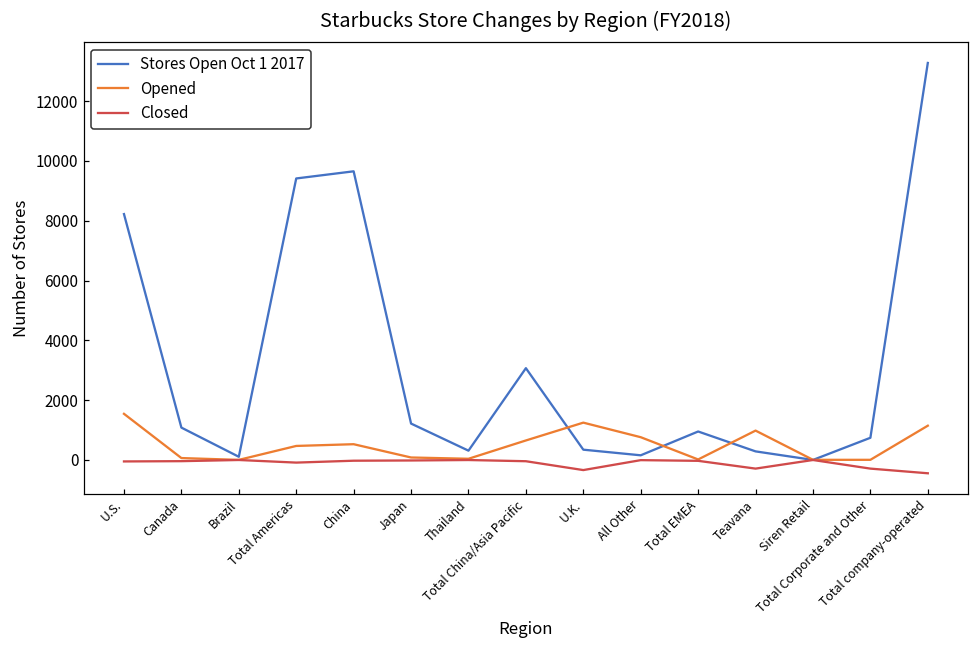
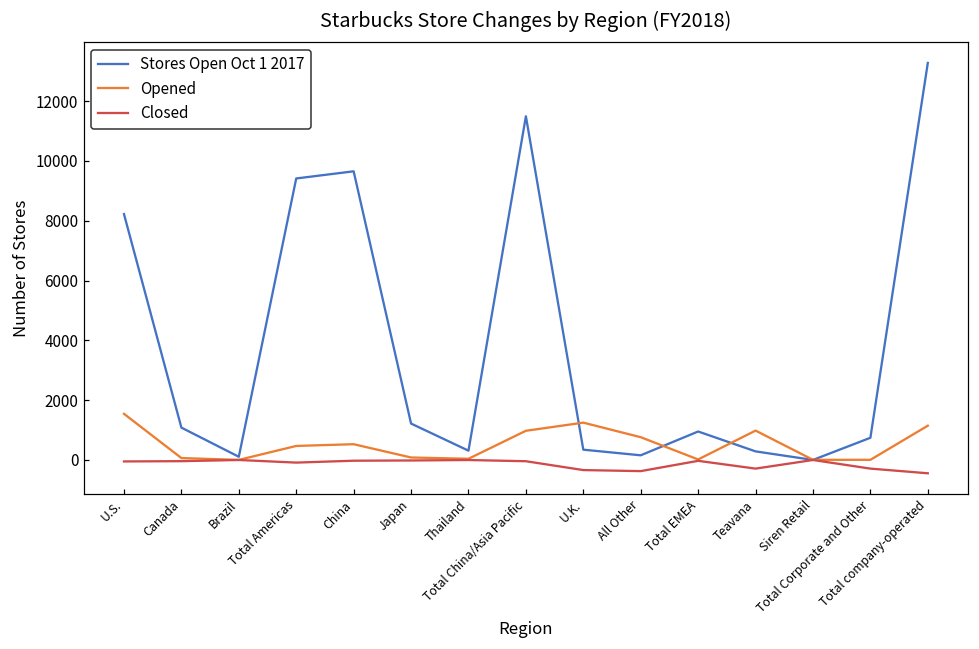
Stores Open Oct 1 2017, Total China/Asia Pacific: 3100 -> 11500
Opened, Total China/Asia Pacific: 700 -> 1000
Closed, All Other: 0 -> -400
